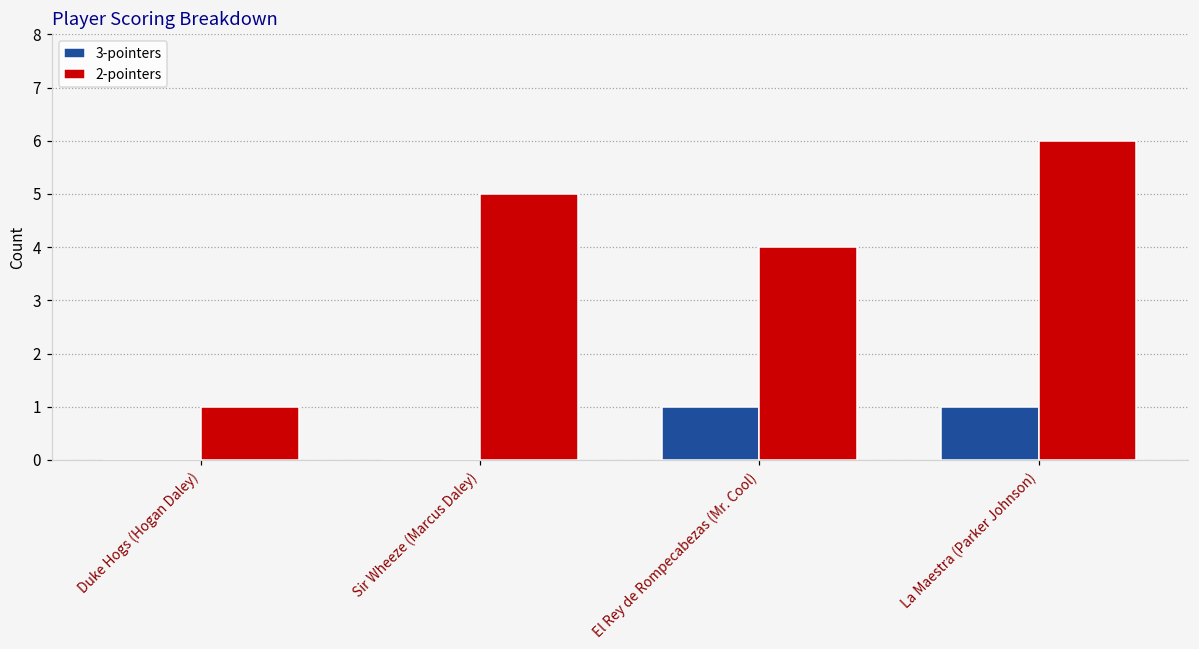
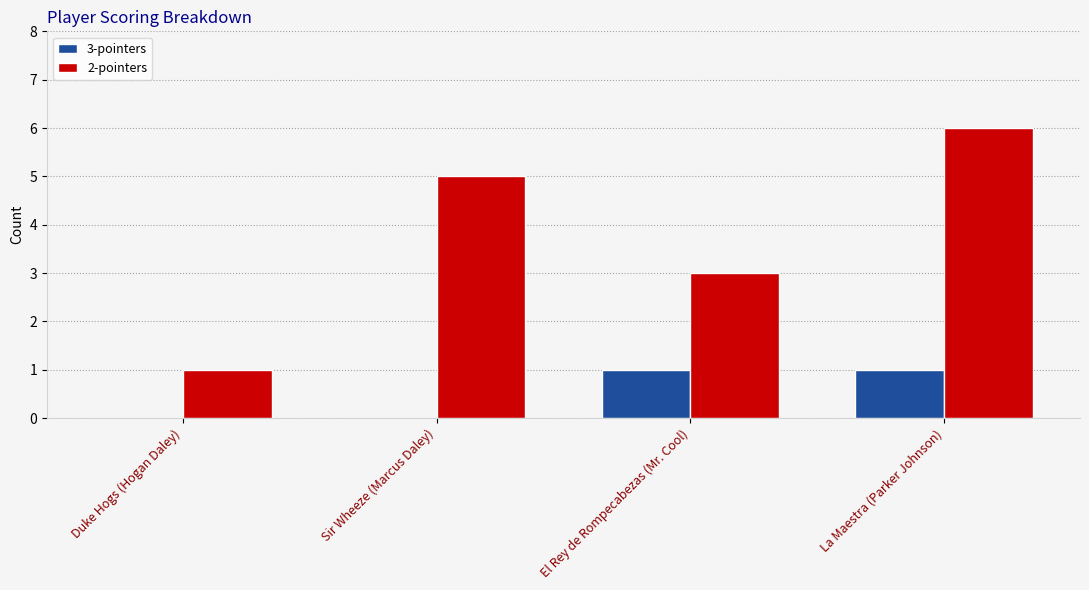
2-pointers, El Rey de Rompecabezas (Mr. Cool): 4 -> 3
